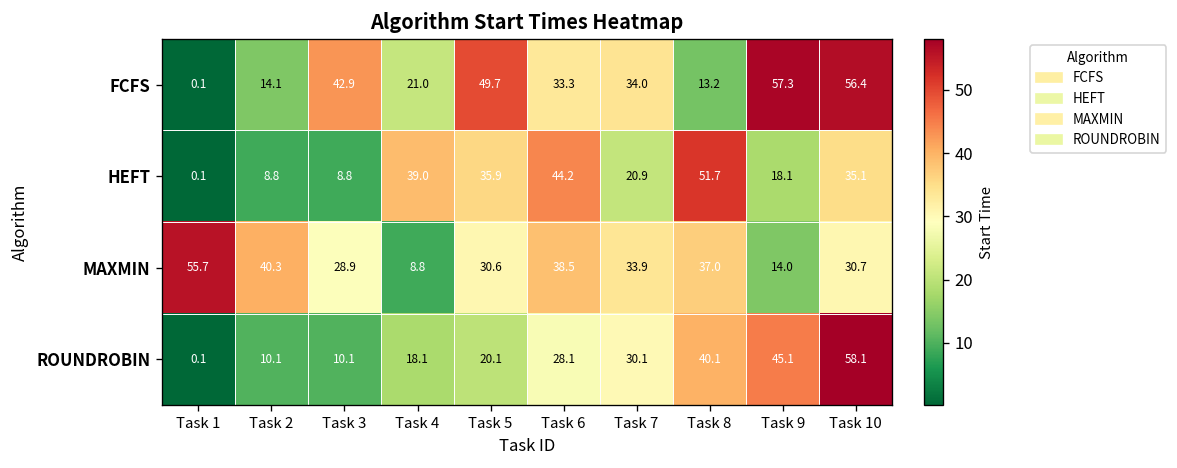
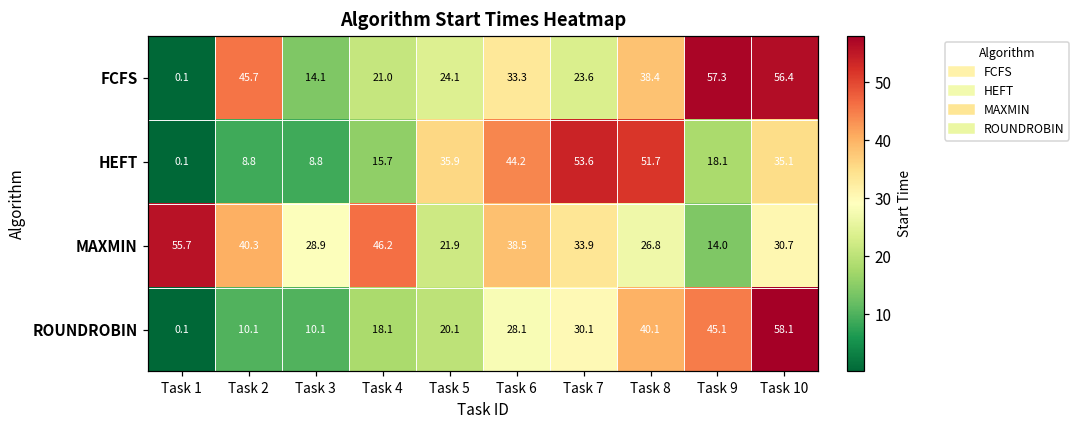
FCFS, Task 2: 14.1 -> 45.7
FCFS, Task 3: 42.9 -> 14.1
FCFS, Task 5: 49.7 -> 24.1
FCFS, Task 7: 34.0 -> 23.6
FCFS, Task 8: 13.2 -> 38.4
HEFT, Task 4: 39.0 -> 15.7
HEFT, Task 7: 20.9 -> 53.6
MAXMIN, Task 4: 8.8 -> 46.2
MAXMIN, Task 5: 30.6 -> 21.9
MAXMIN, Task 8: 37.0 -> 26.8
